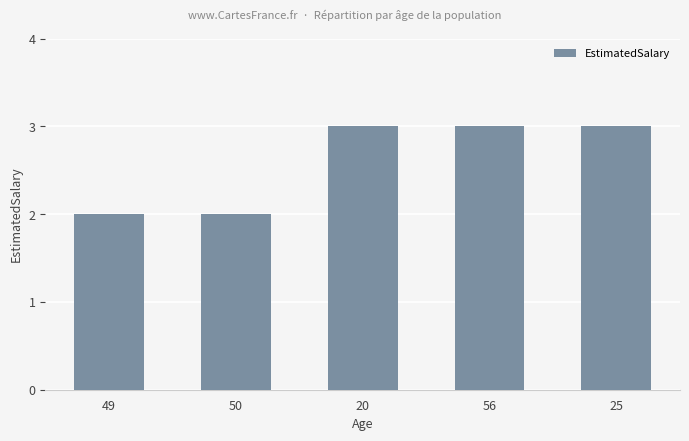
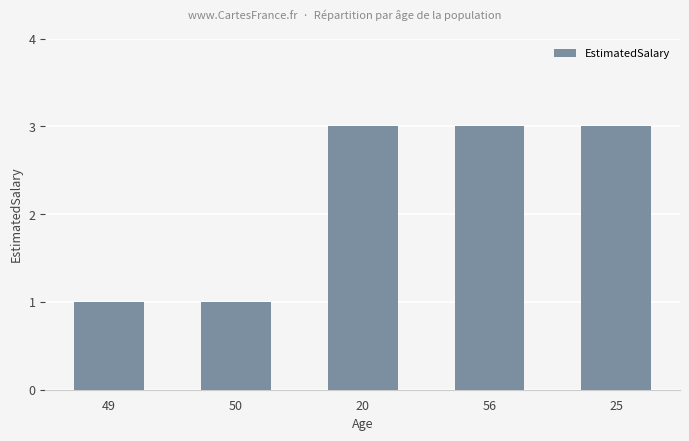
49: 2 -> 1
50: 2 -> 1
